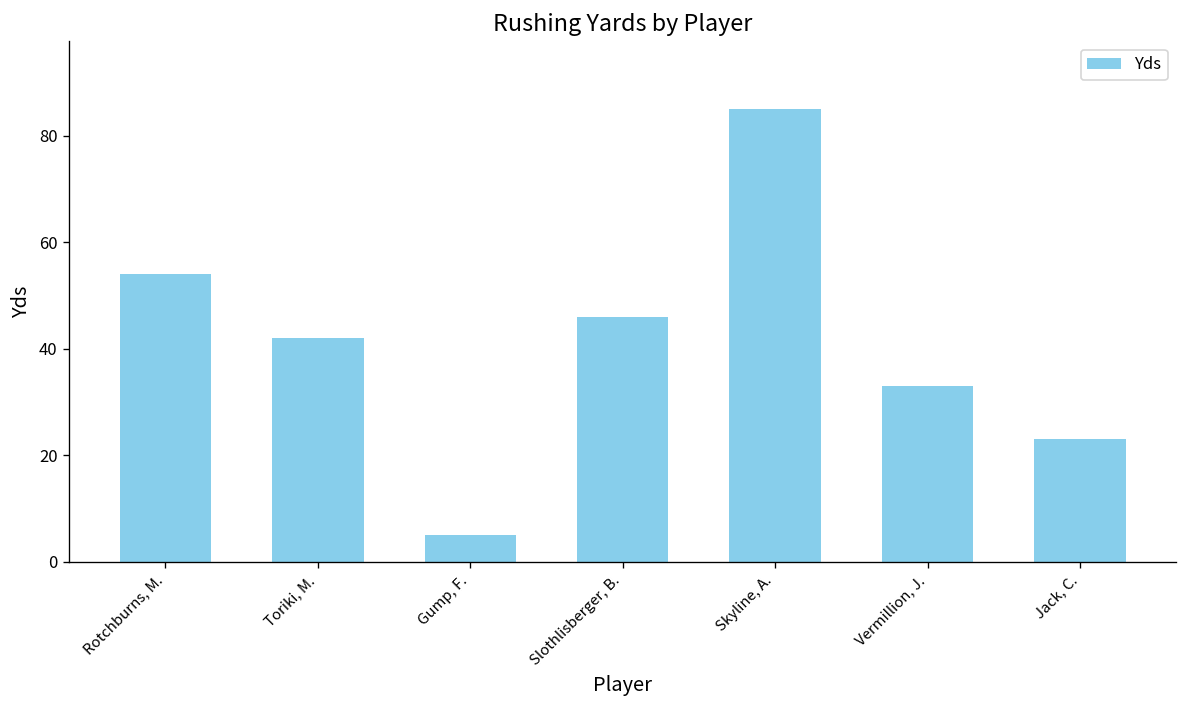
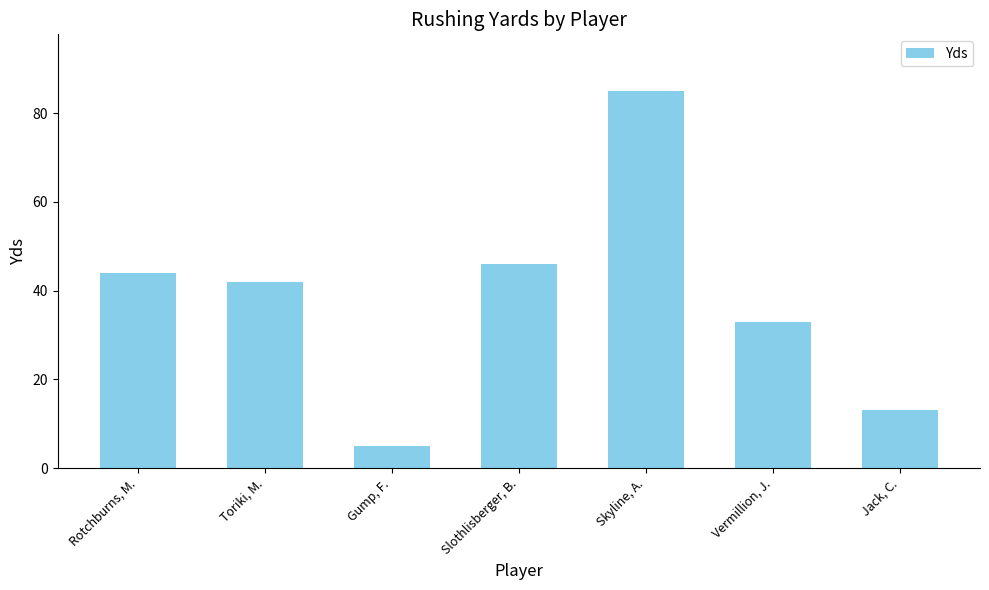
Rotchburns, M.: 54 -> 44
Jack, C.: 23 -> 13
